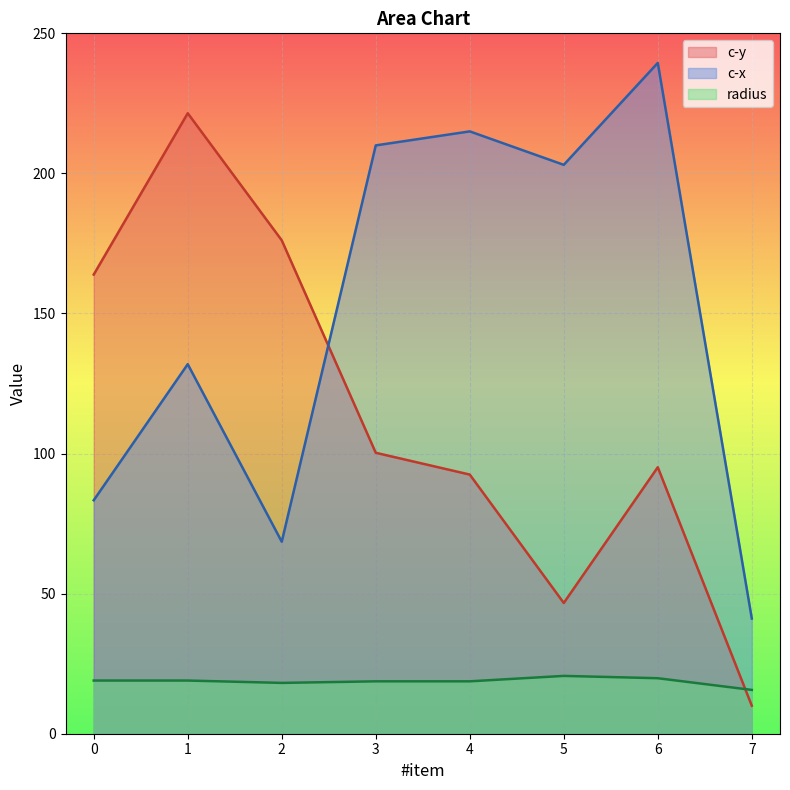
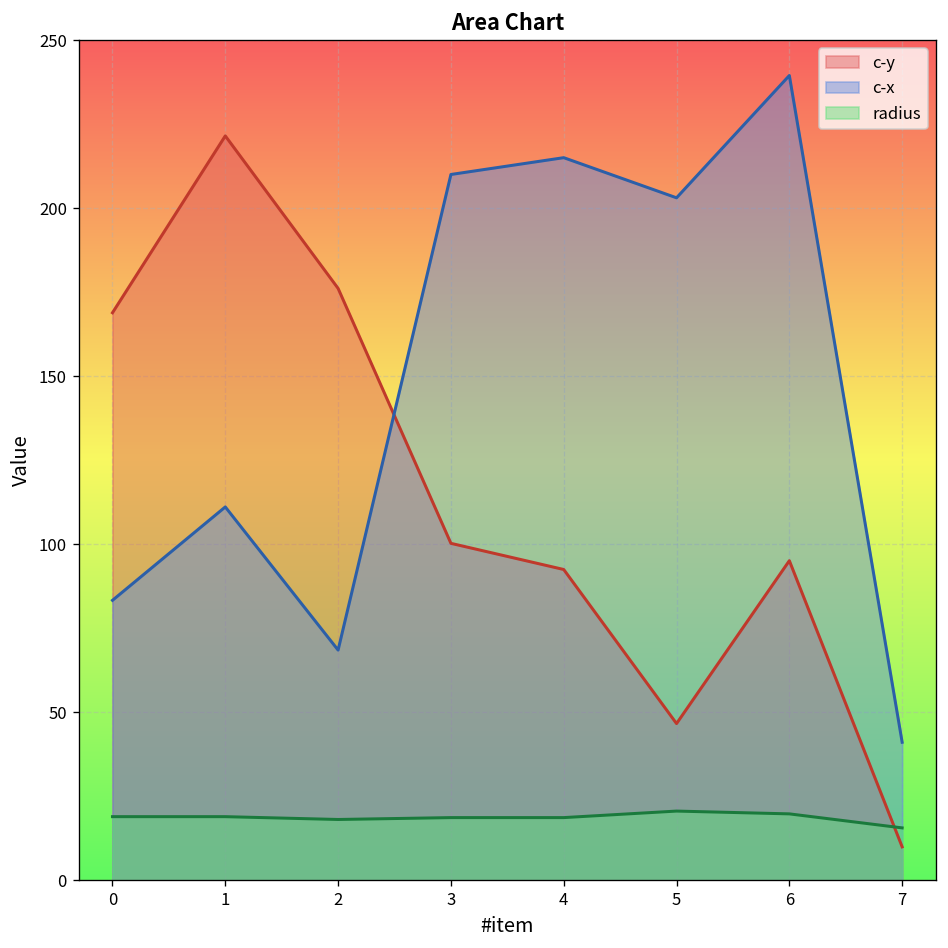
c-y, 0: 164 -> 169
c-x, 1: 132 -> 111
